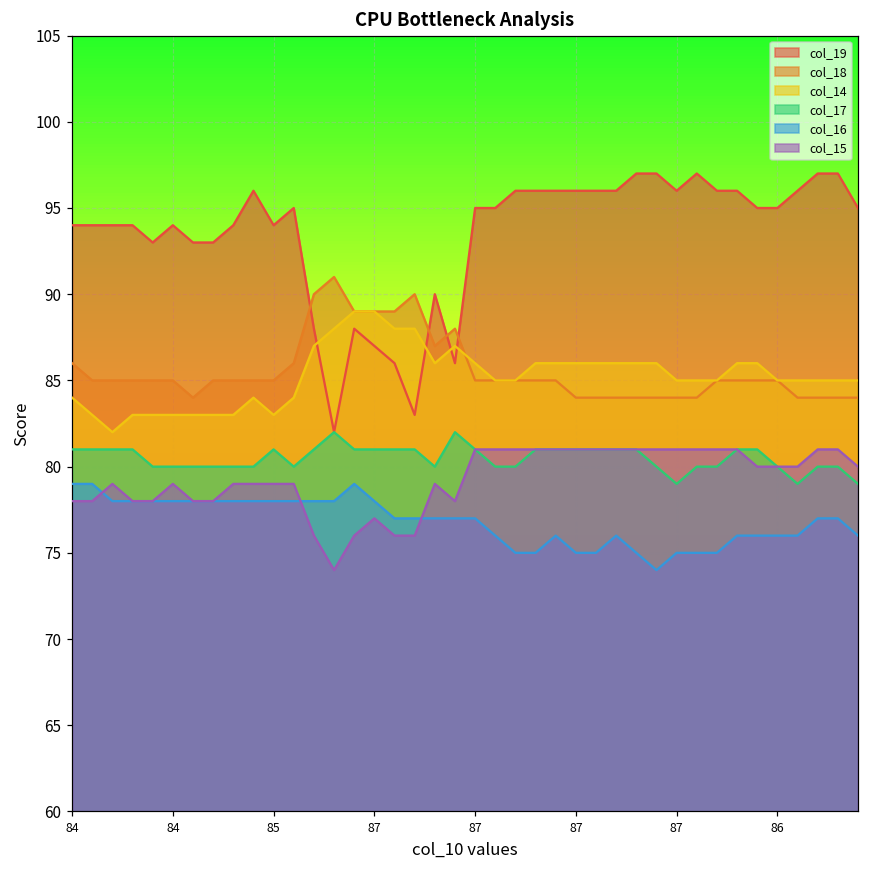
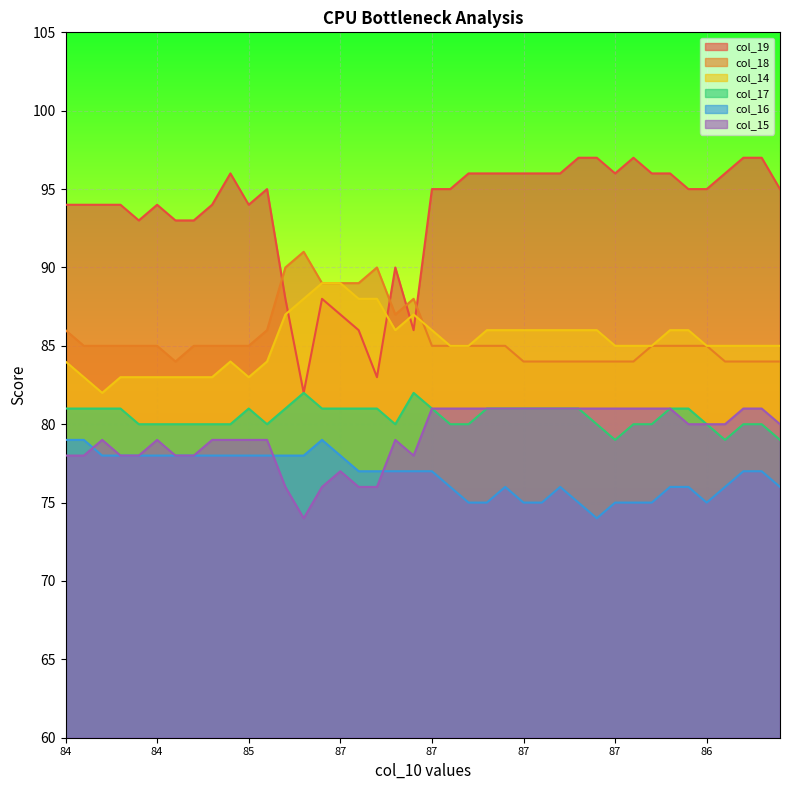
col_16, 86: 76 -> 75
